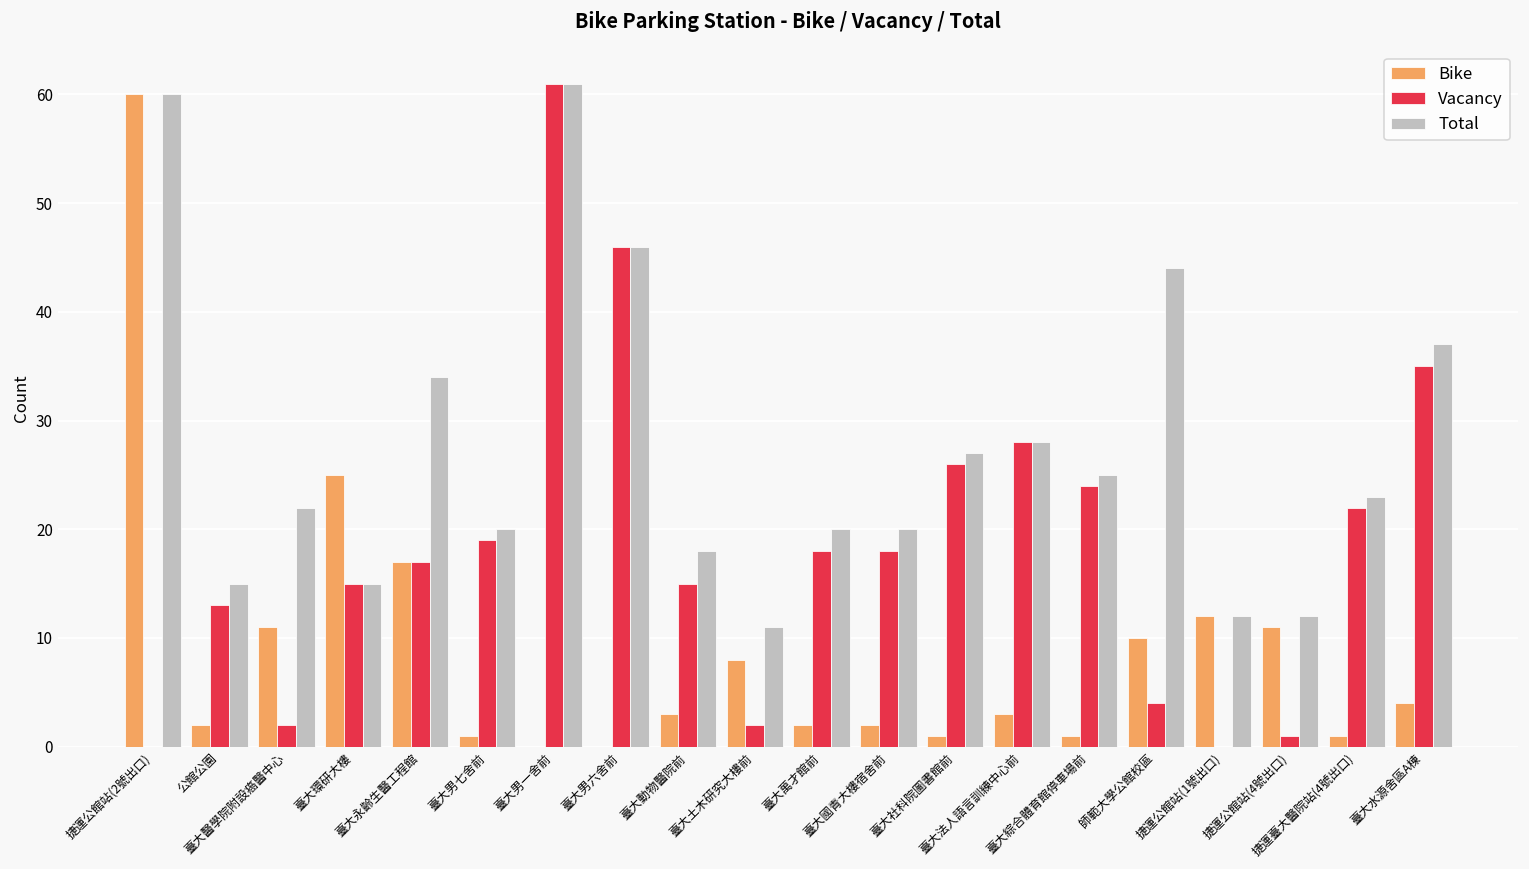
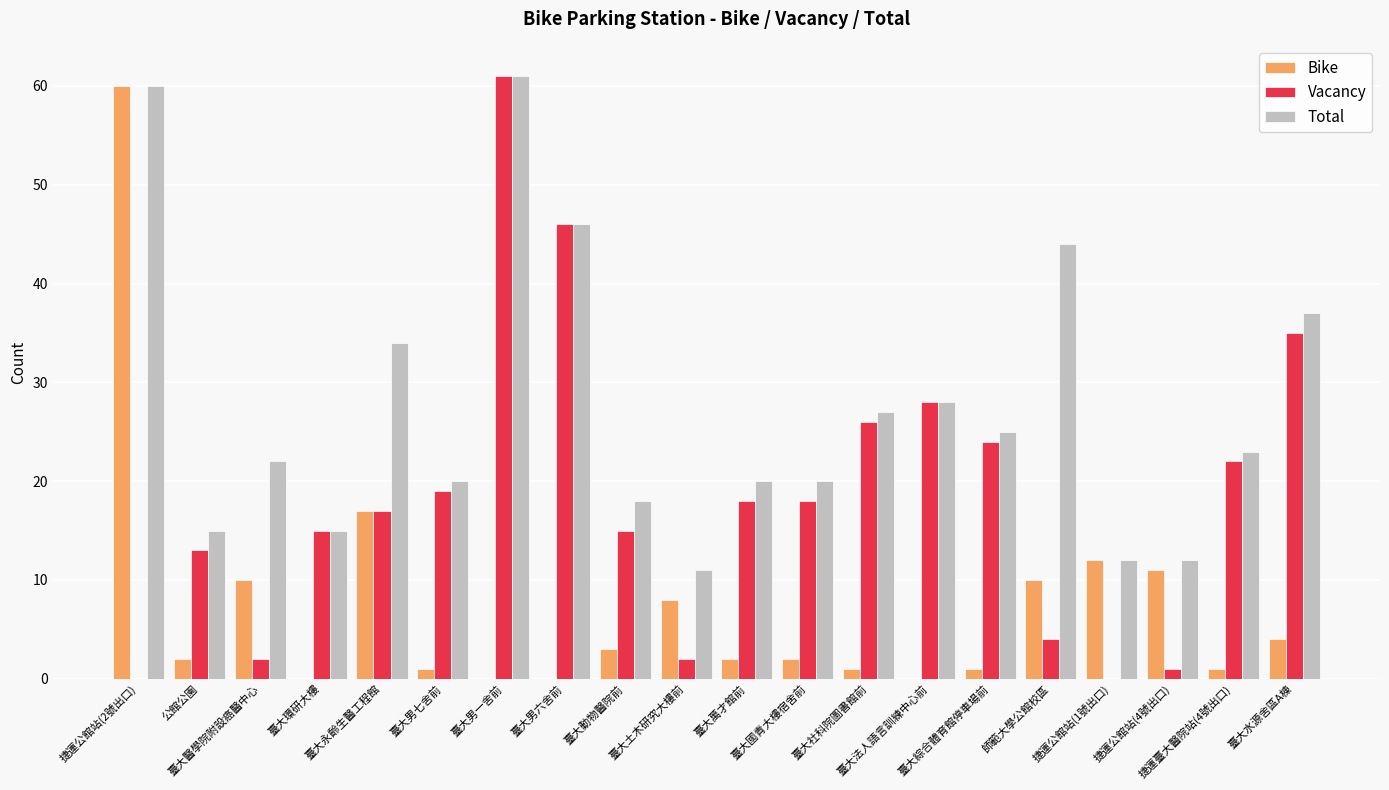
Bike, 臺大醫學院附設癌醫中心: 11 -> 10
Bike, 臺大環研大樓: 25 -> 0
Bike, 臺大法人語言訓練中心前: 3 -> 0
